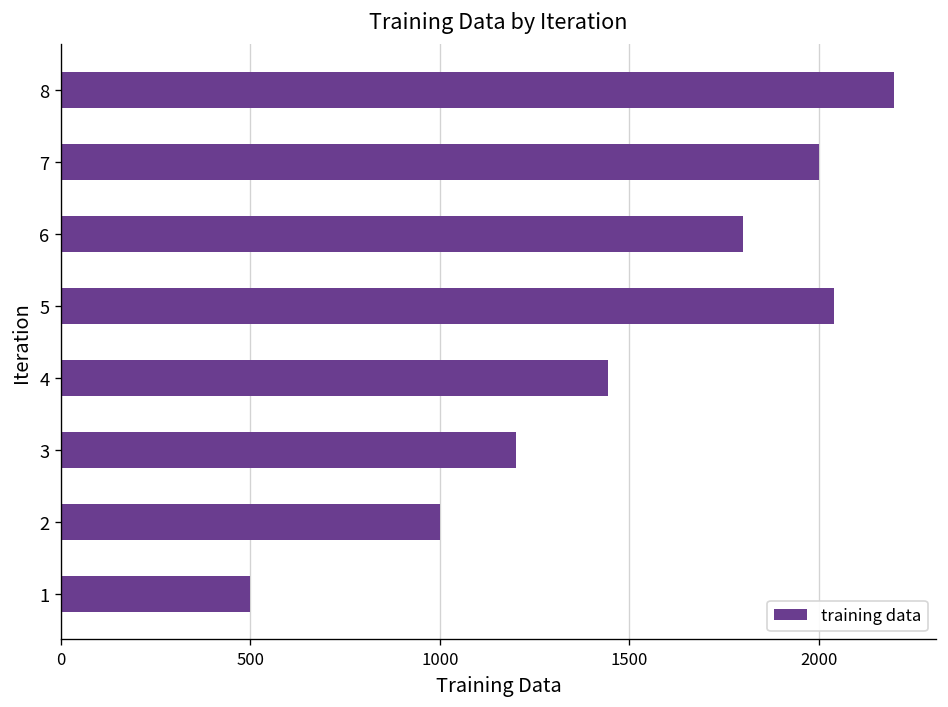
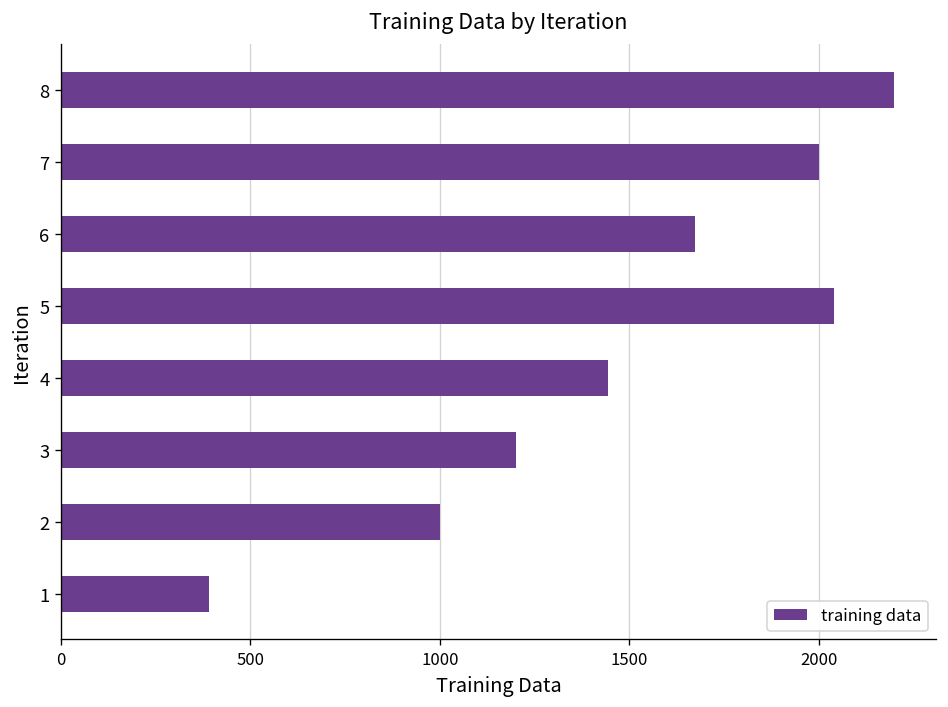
6: 1800 -> 1680
1: 500 -> 390
